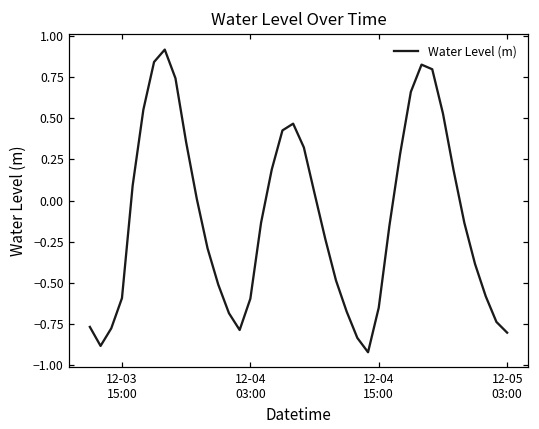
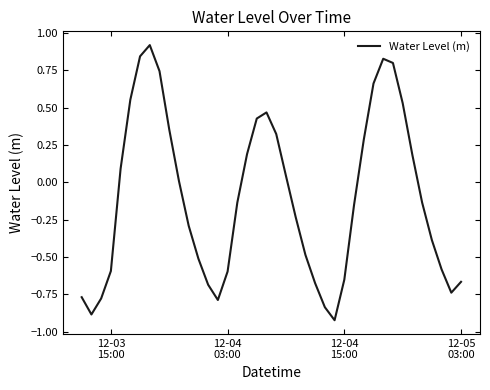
12-05 03:00: -0.80 -> -0.67
